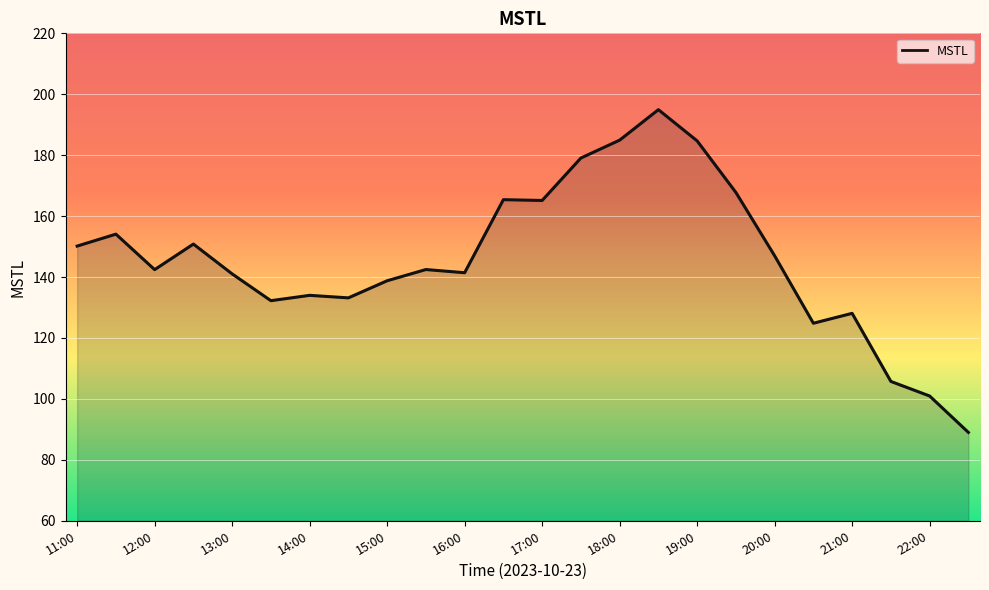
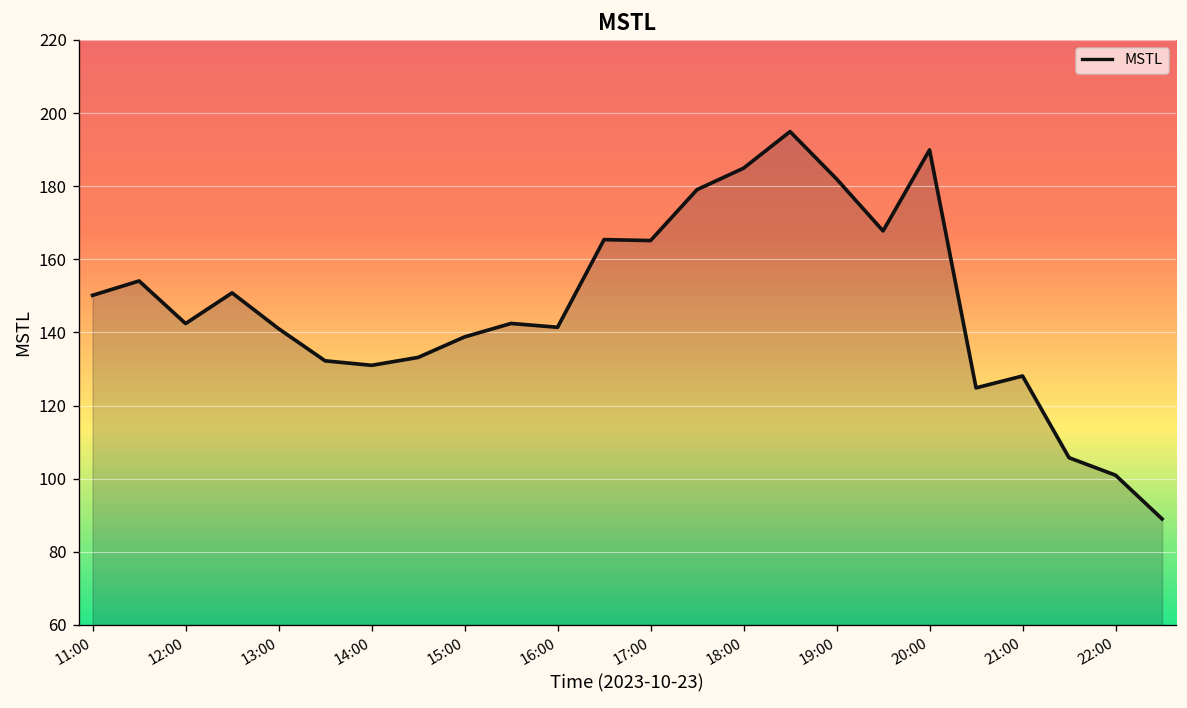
14:00: 134 -> 131
19:00: 185 -> 182
20:00: 147 -> 190
